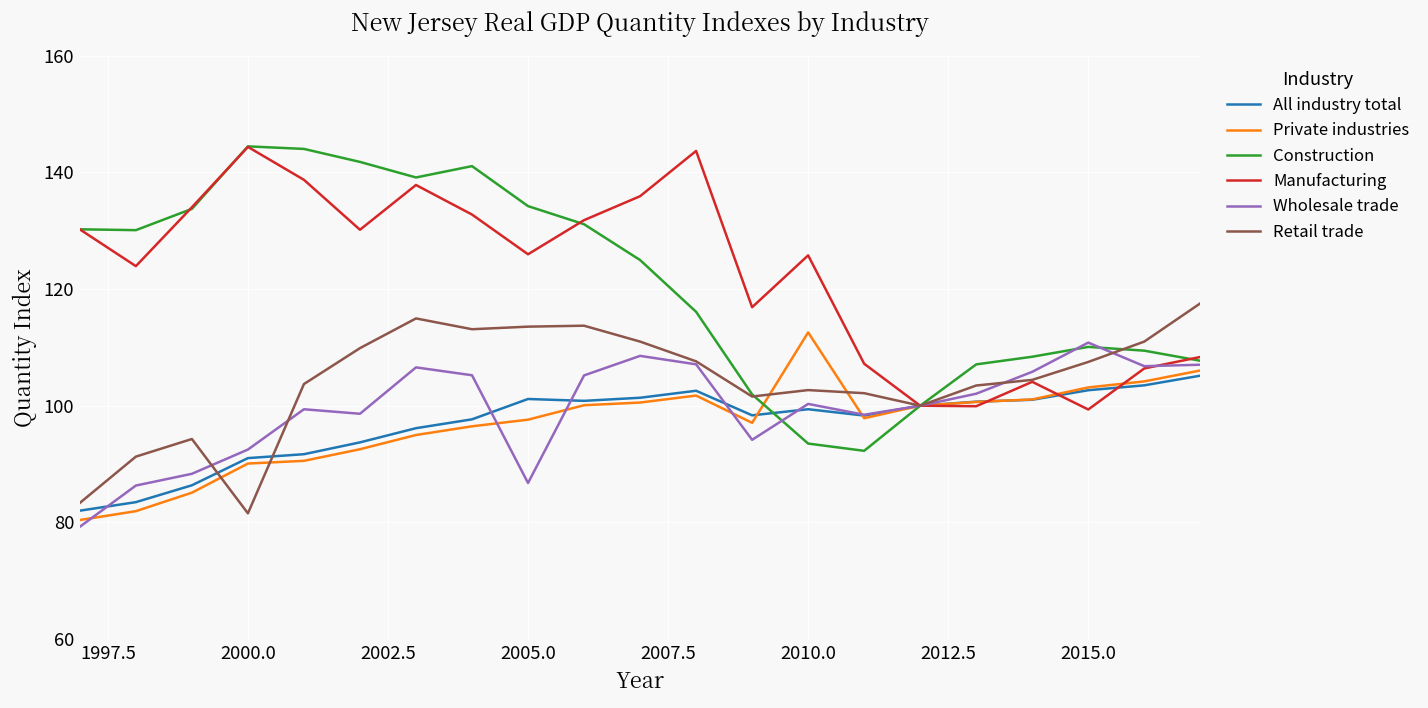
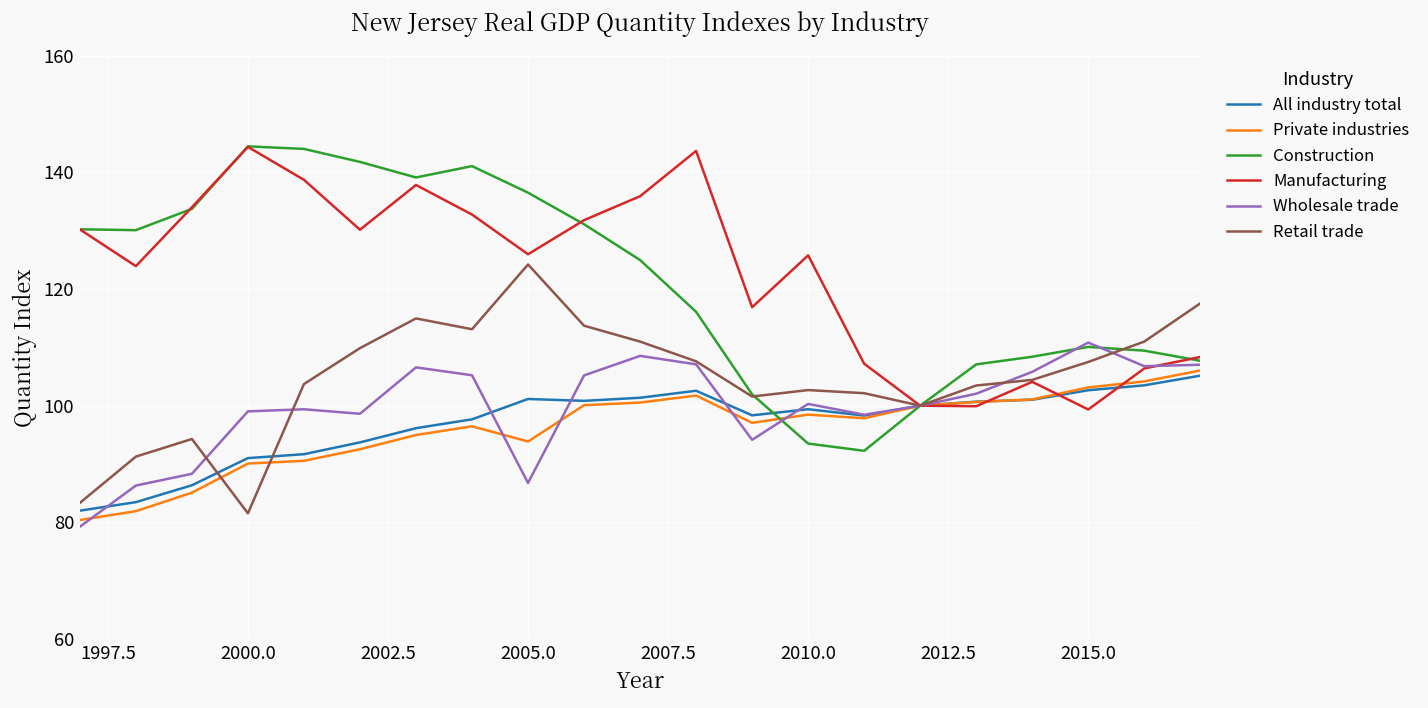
Wholesale trade, 2000.0: 92 -> 99
Private industries, 2005.0: 98 -> 94
Construction, 2005.0: 134 -> 137
Retail trade, 2005.0: 114 -> 124
Private industries, 2010.0: 113 -> 98
